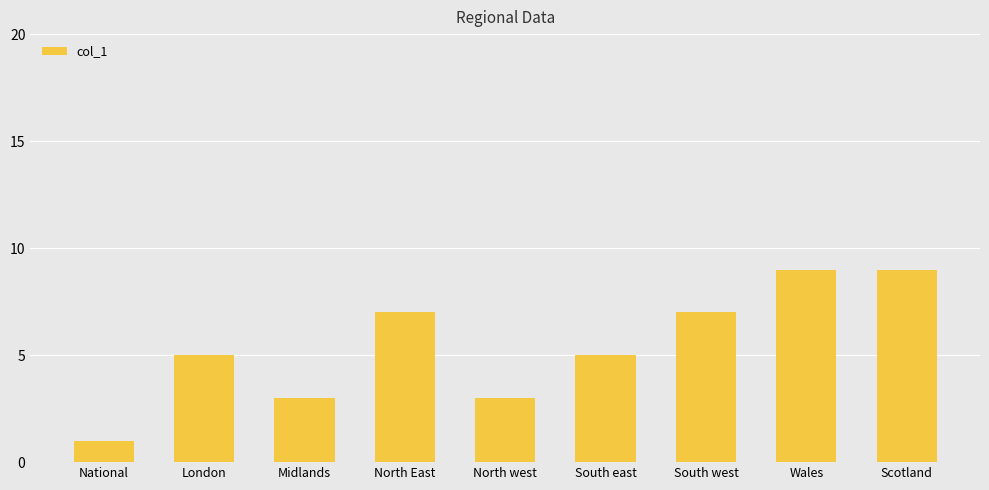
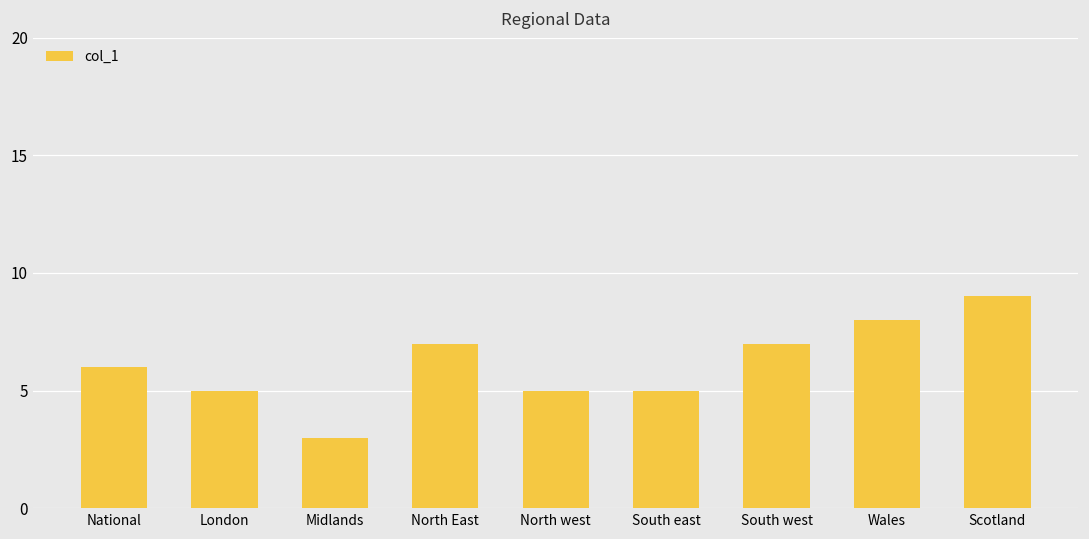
National: 1 -> 6
North west: 3 -> 5
Wales: 9 -> 8
